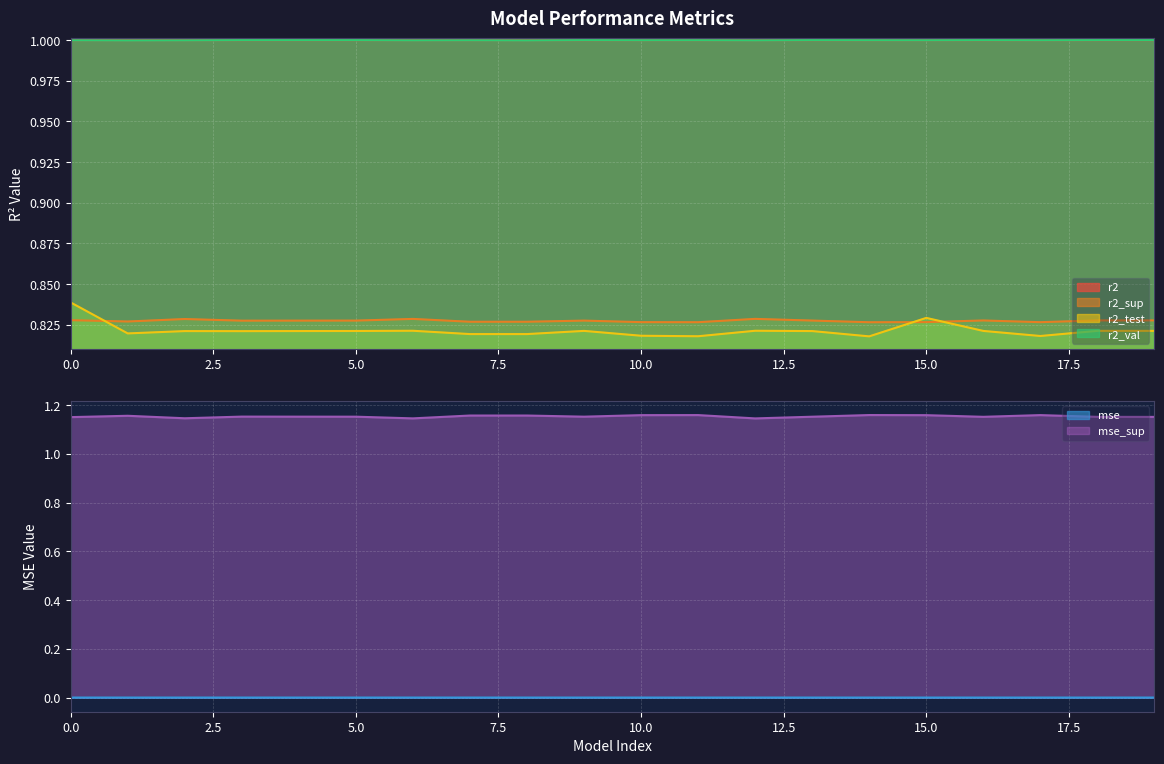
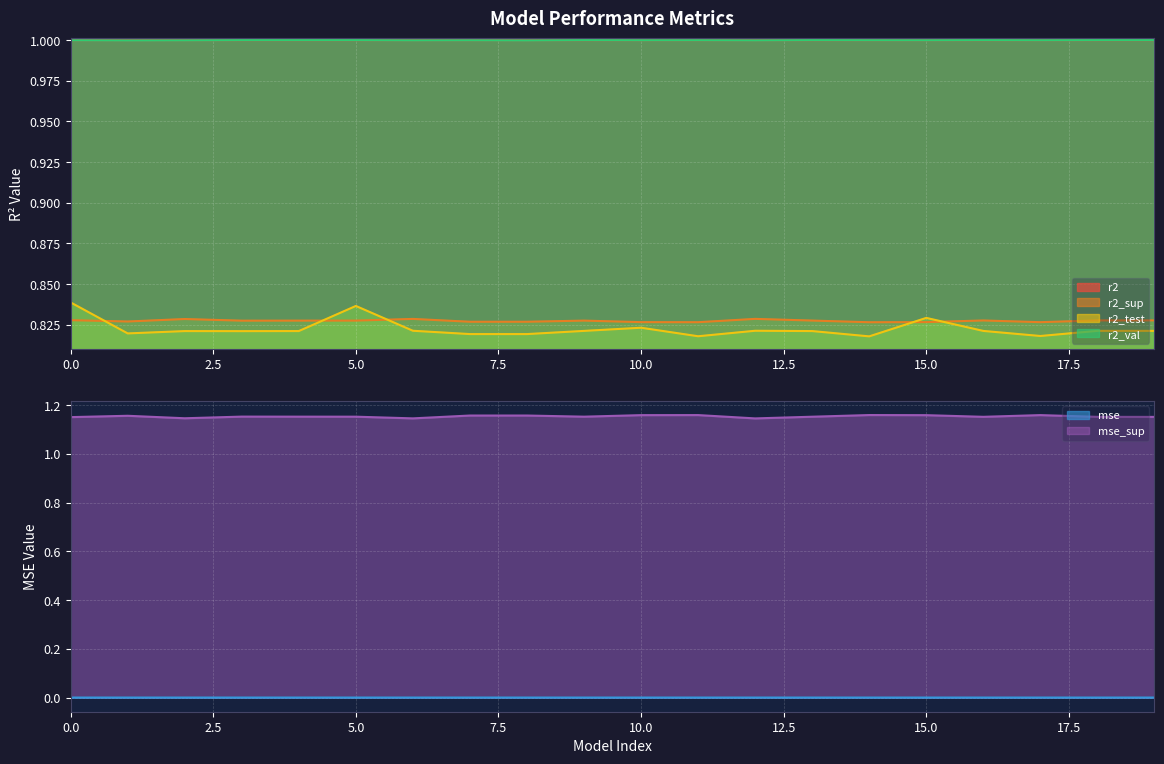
Model Performance Metrics, r2_test, 5.0: 0.821 -> 0.837
Model Performance Metrics, r2_test, 10.0: 0.818 -> 0.823
